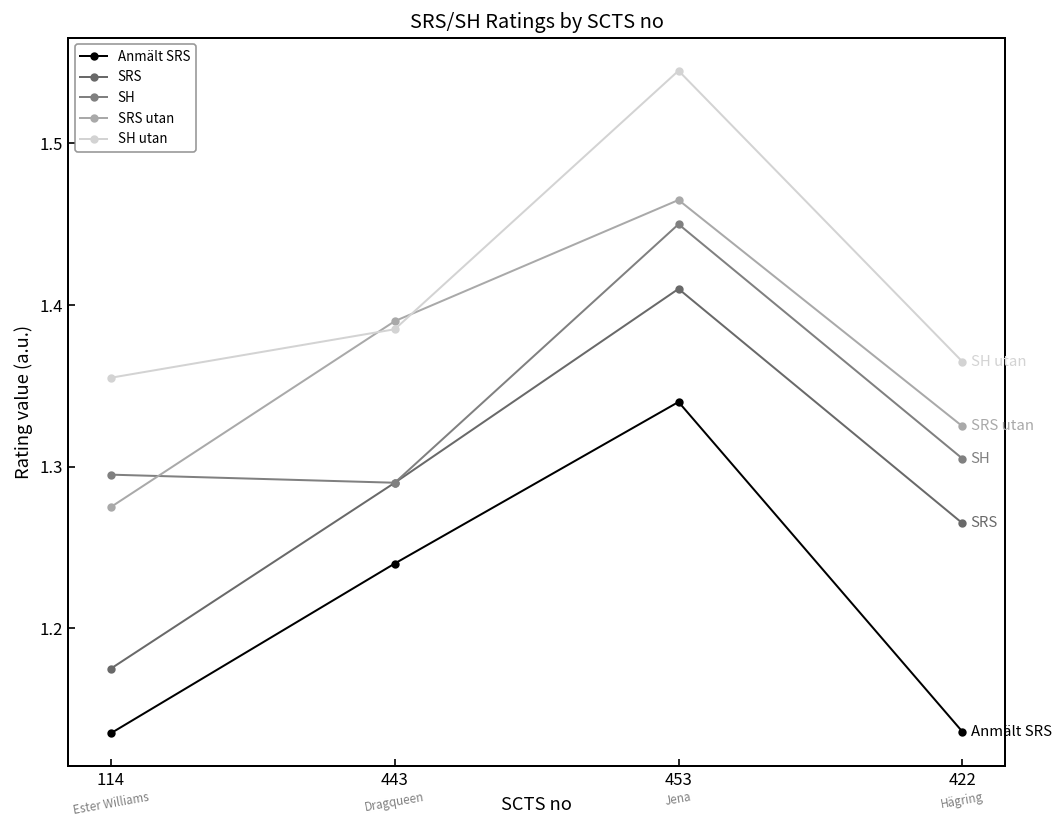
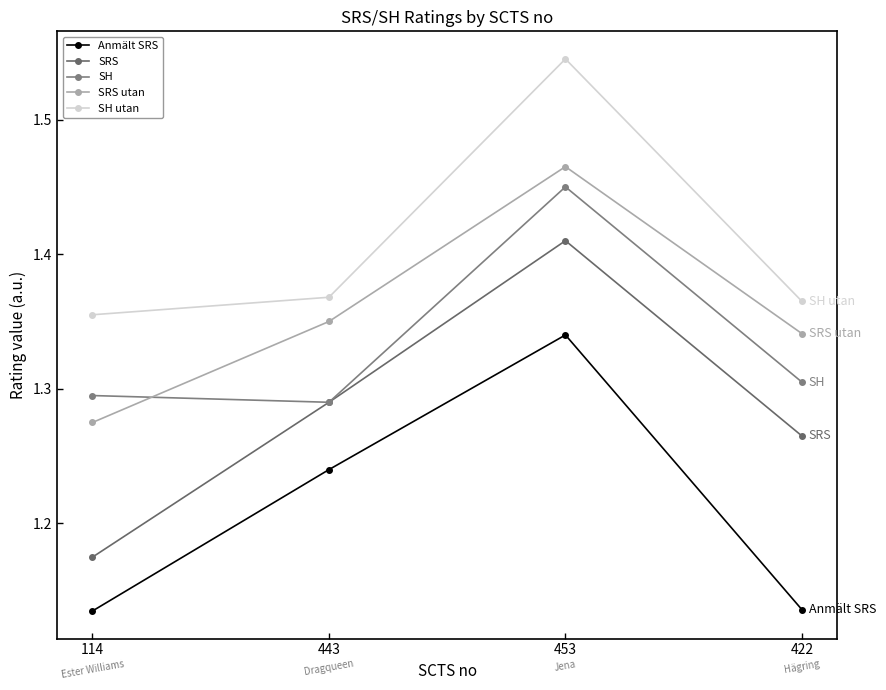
SRS utan, 443: 1.390 -> 1.350
SH utan, 443: 1.385 -> 1.368
SRS utan, 422: 1.325 -> 1.341
